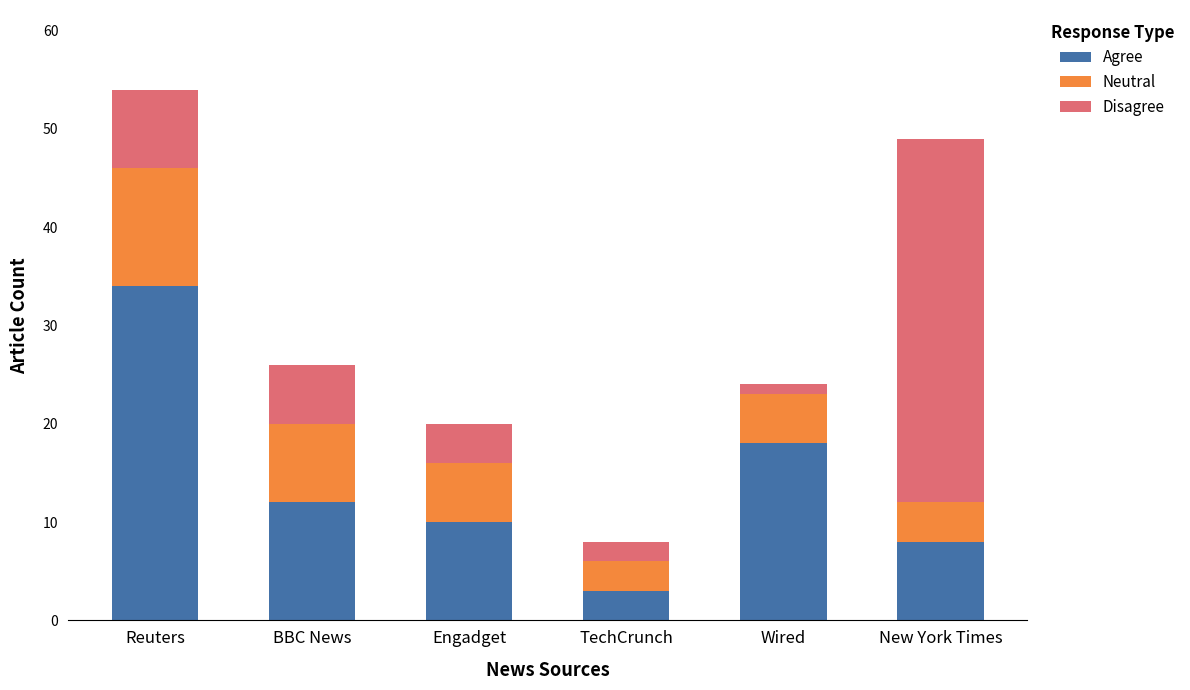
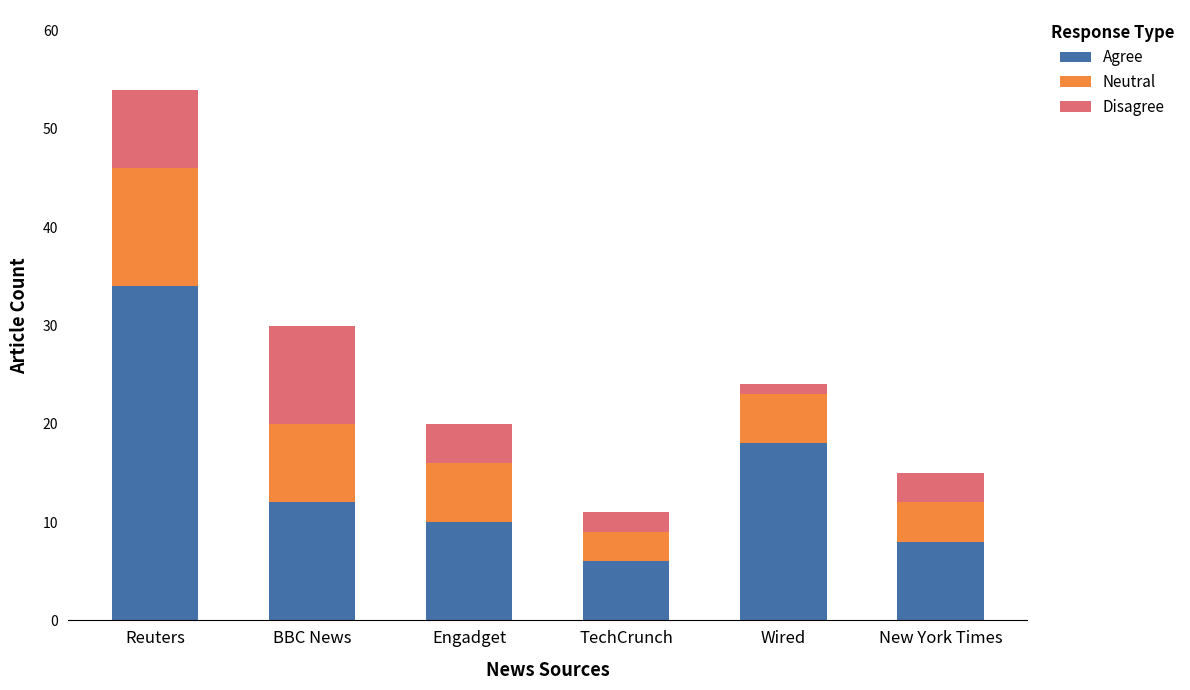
Disagree, BBC News: 6 -> 10
Agree, TechCrunch: 3 -> 6
Disagree, New York Times: 37 -> 3
